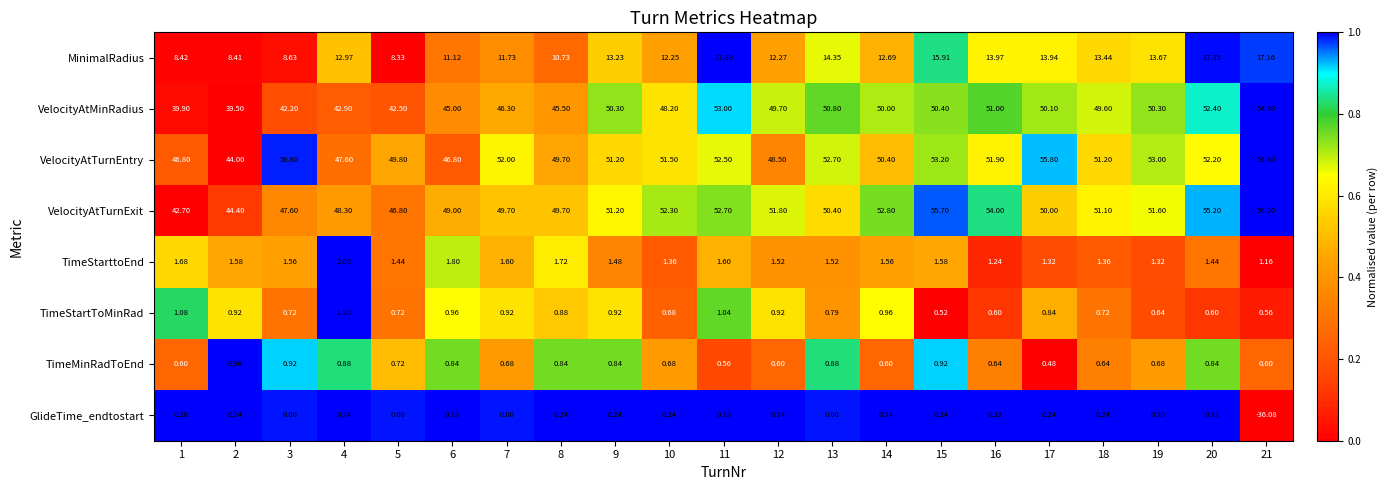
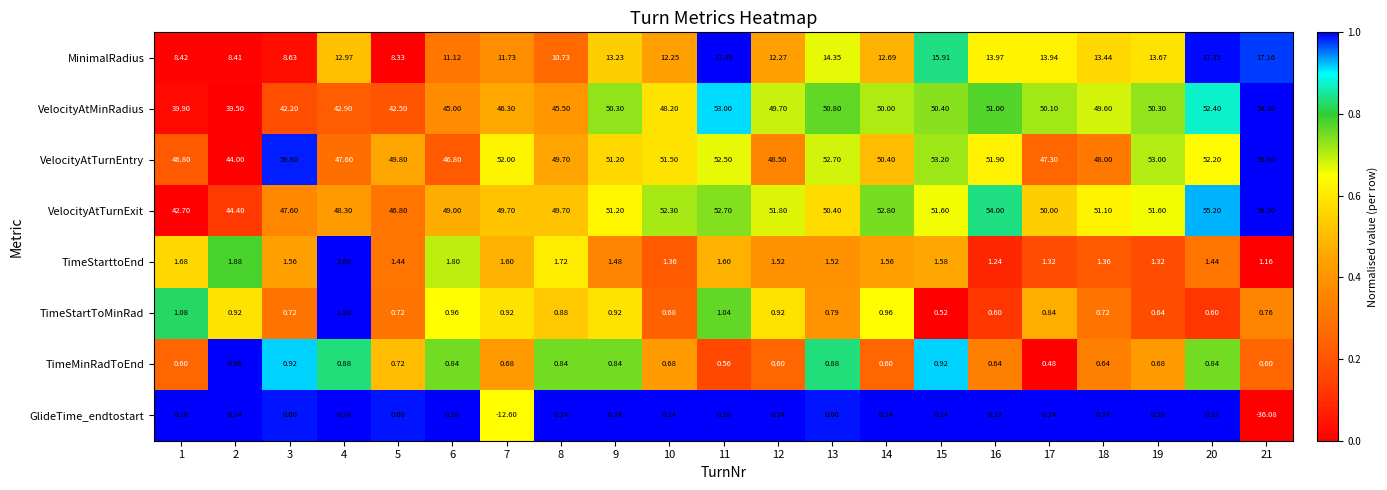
VelocityAtTurnEntry, 17: 55.80 -> 47.30
VelocityAtTurnEntry, 18: 51.20 -> 48.00
VelocityAtTurnExit, 15: 55.70 -> 51.60
TimeStarttoEnd, 2: 1.58 -> 1.88
TimeStartToMinRad, 21: 0.56 -> 0.76
GlideTime_endtostart, 7: 0.00 -> -12.60
